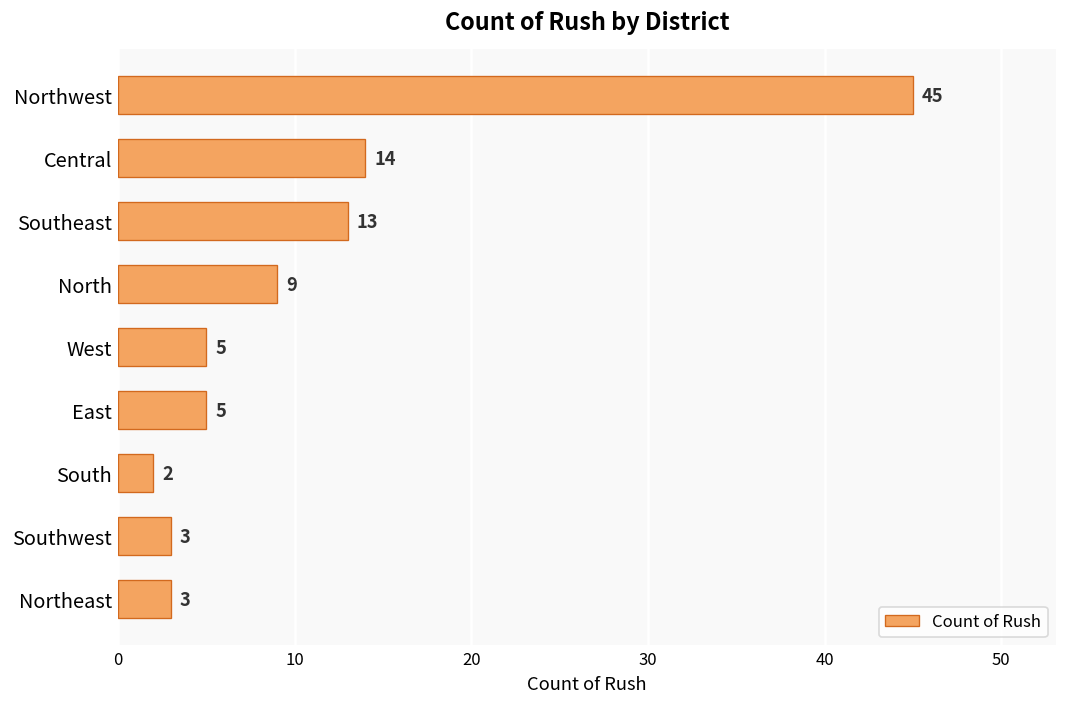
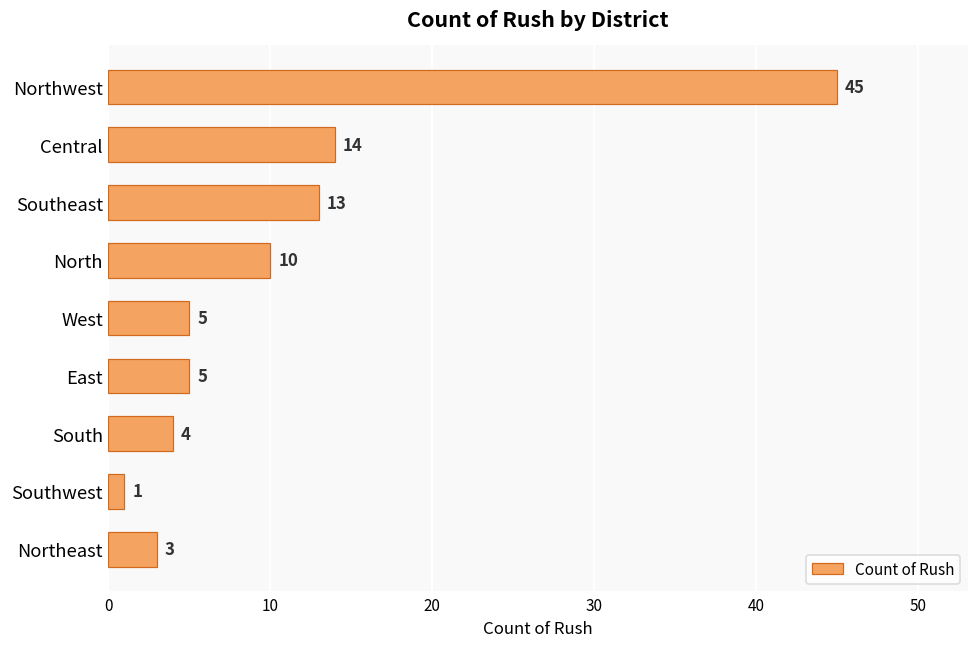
North: 9 -> 10
South: 2 -> 4
Southwest: 3 -> 1
